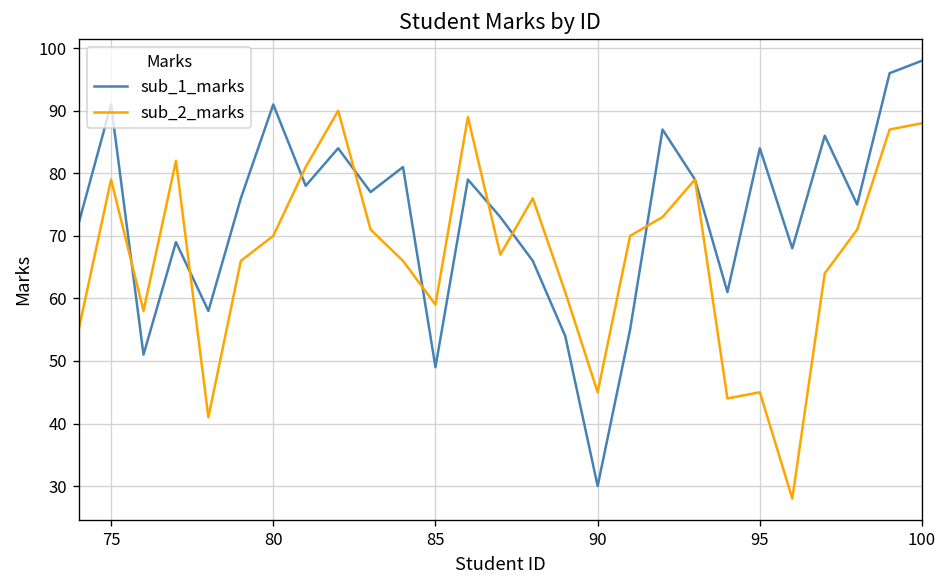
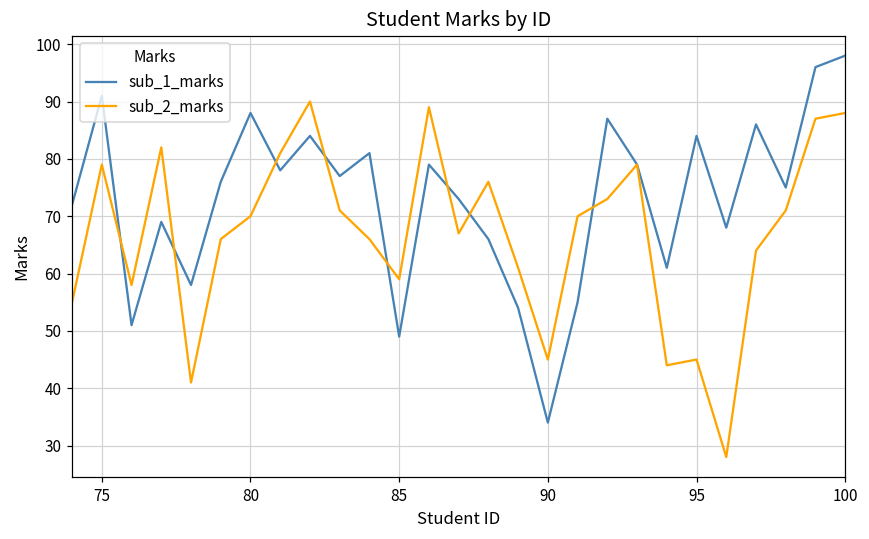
sub_1_marks, 80: 91 -> 88
sub_1_marks, 90: 30 -> 34
